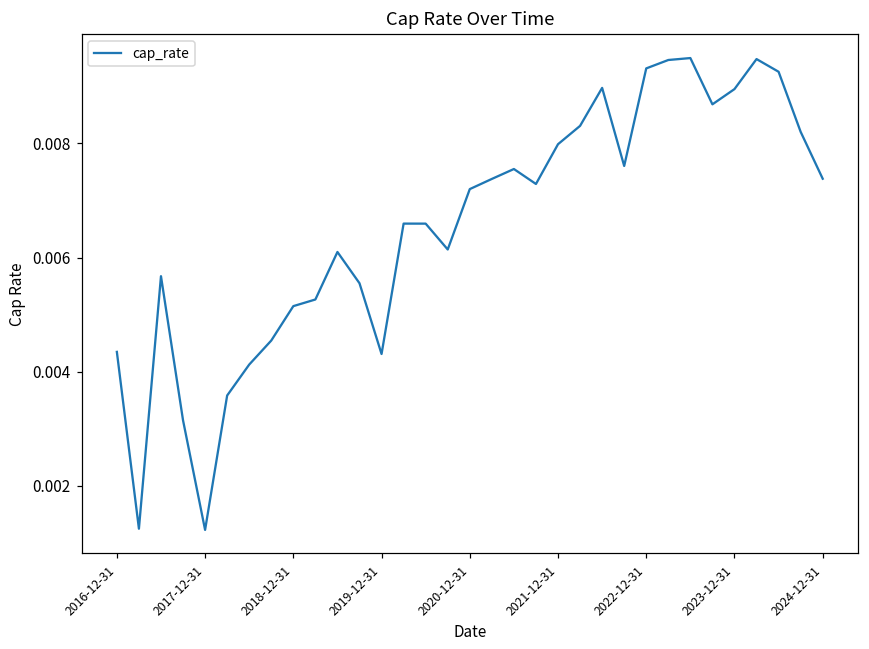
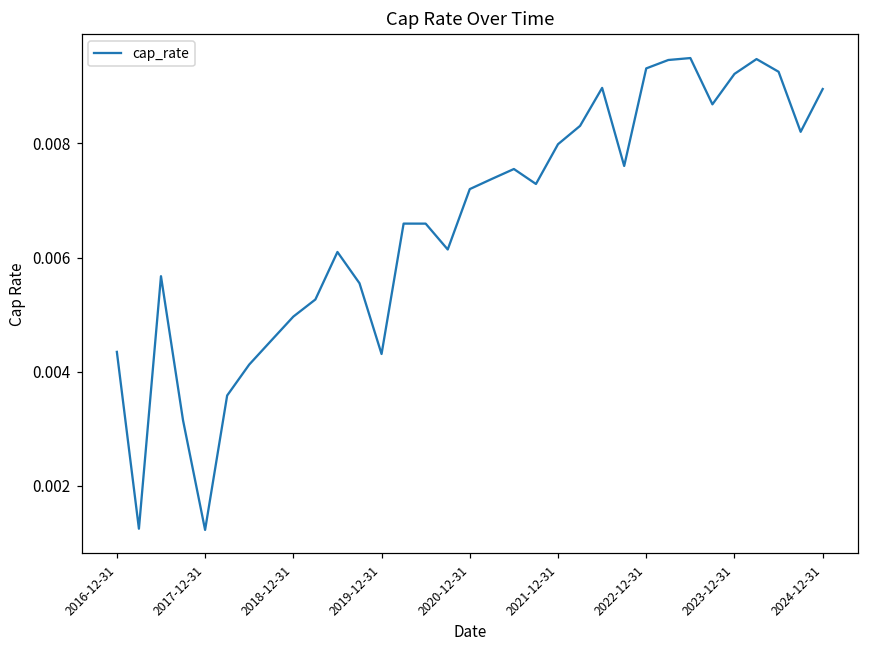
2018-12-31: 0.0051 -> 0.0050
2023-12-31: 0.0089 -> 0.0092
2024-12-31: 0.0074 -> 0.0089
